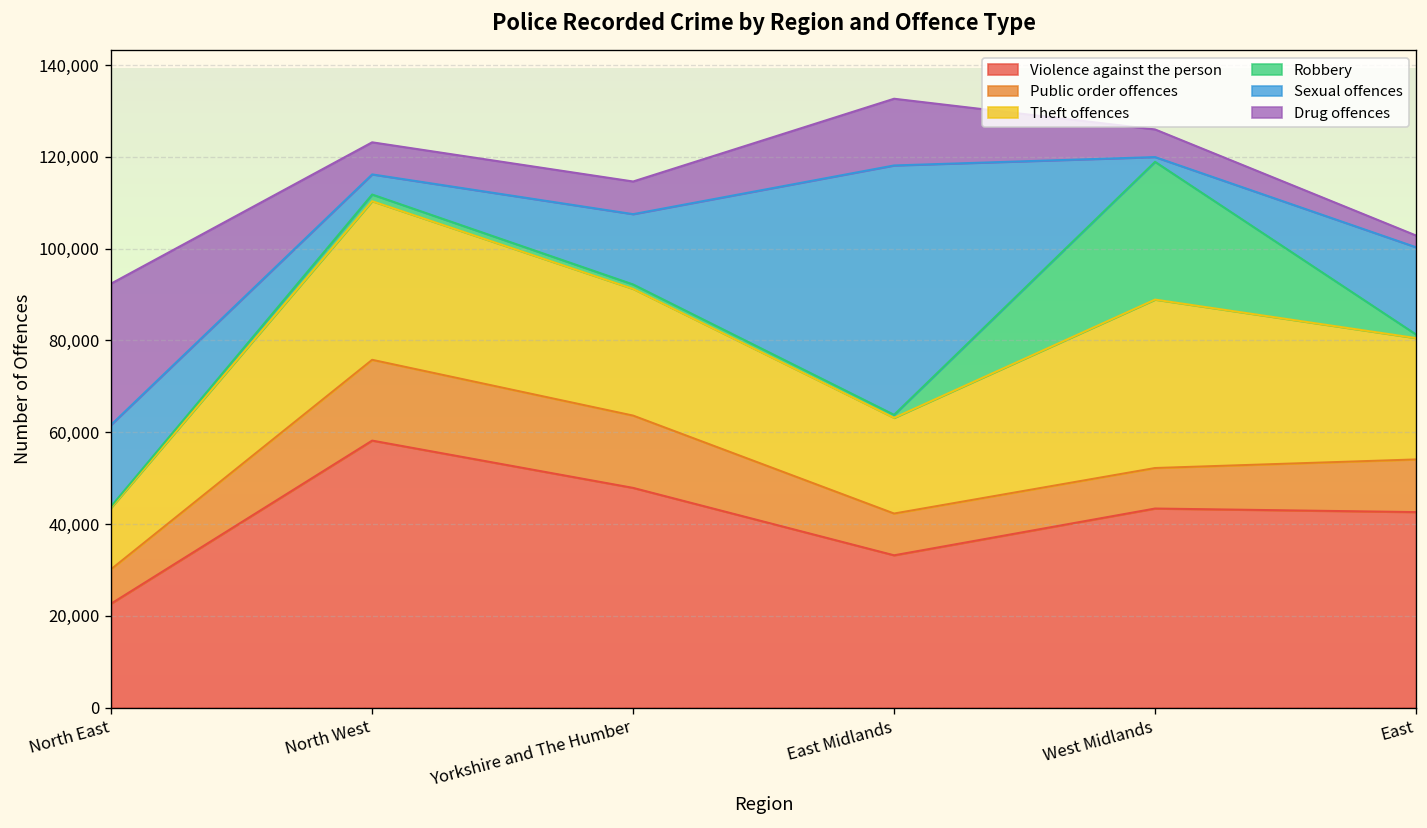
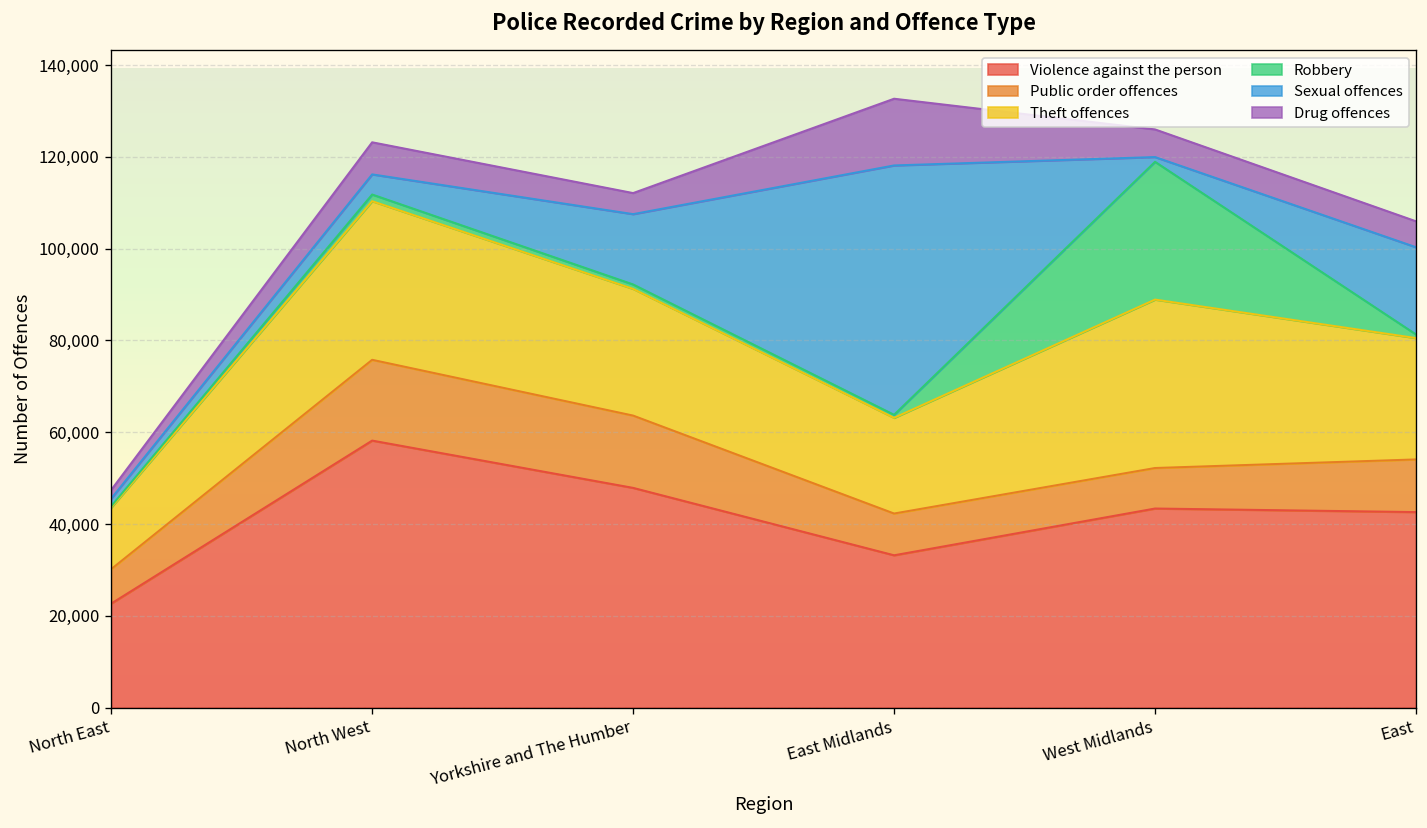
Sexual offences, North East: 18,000 -> 2,000
Drug offences, North East: 31,000 -> 2,000
Drug offences, Yorkshire and The Humber: 7,000 -> 5,000
Drug offences, East: 3,000 -> 6,000
